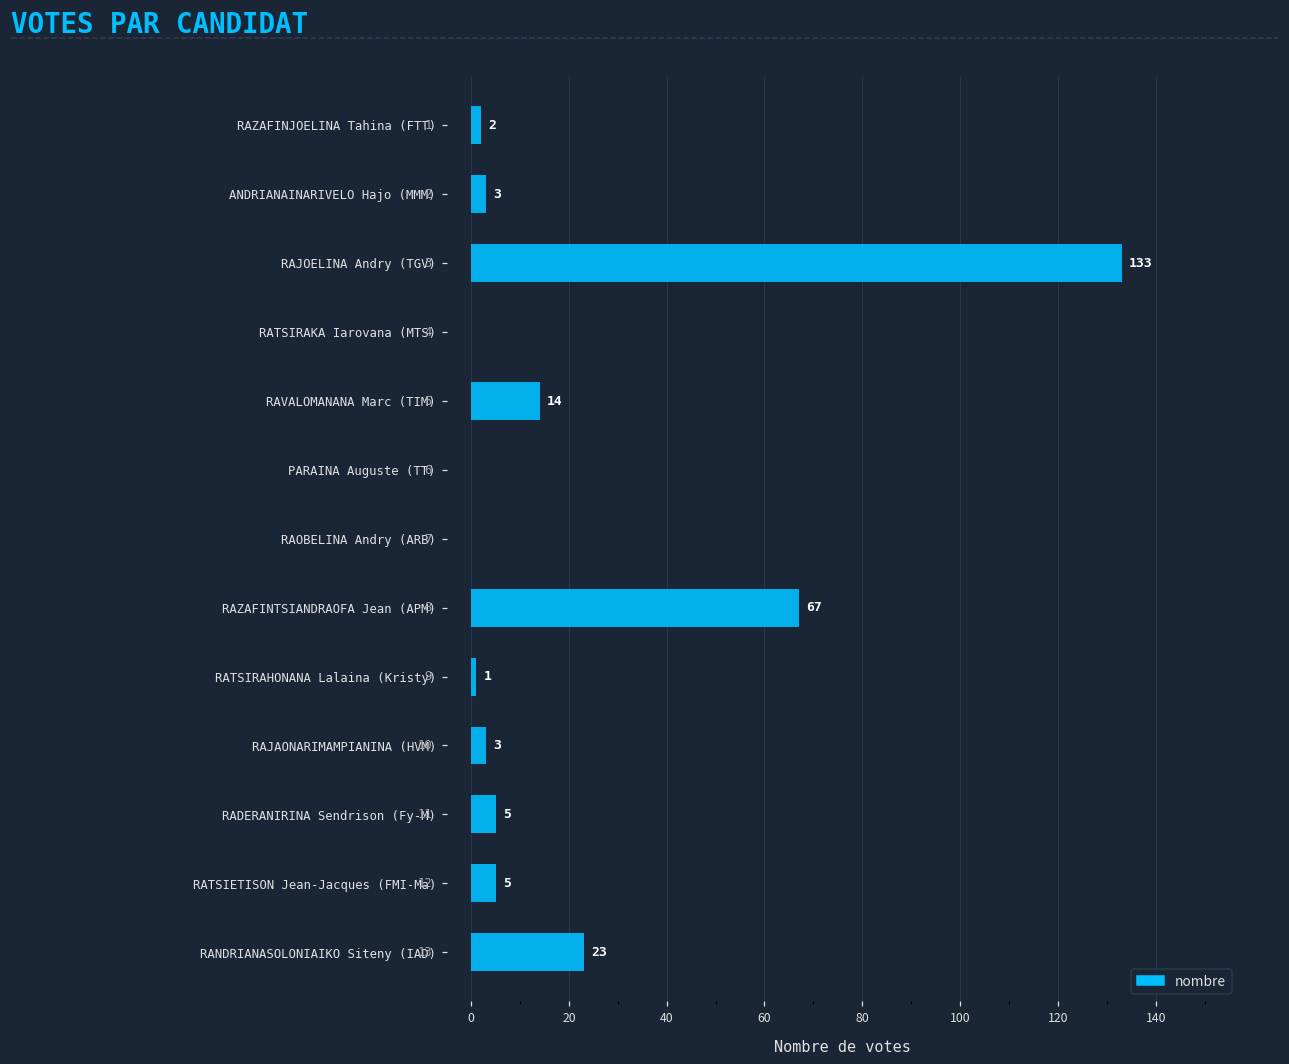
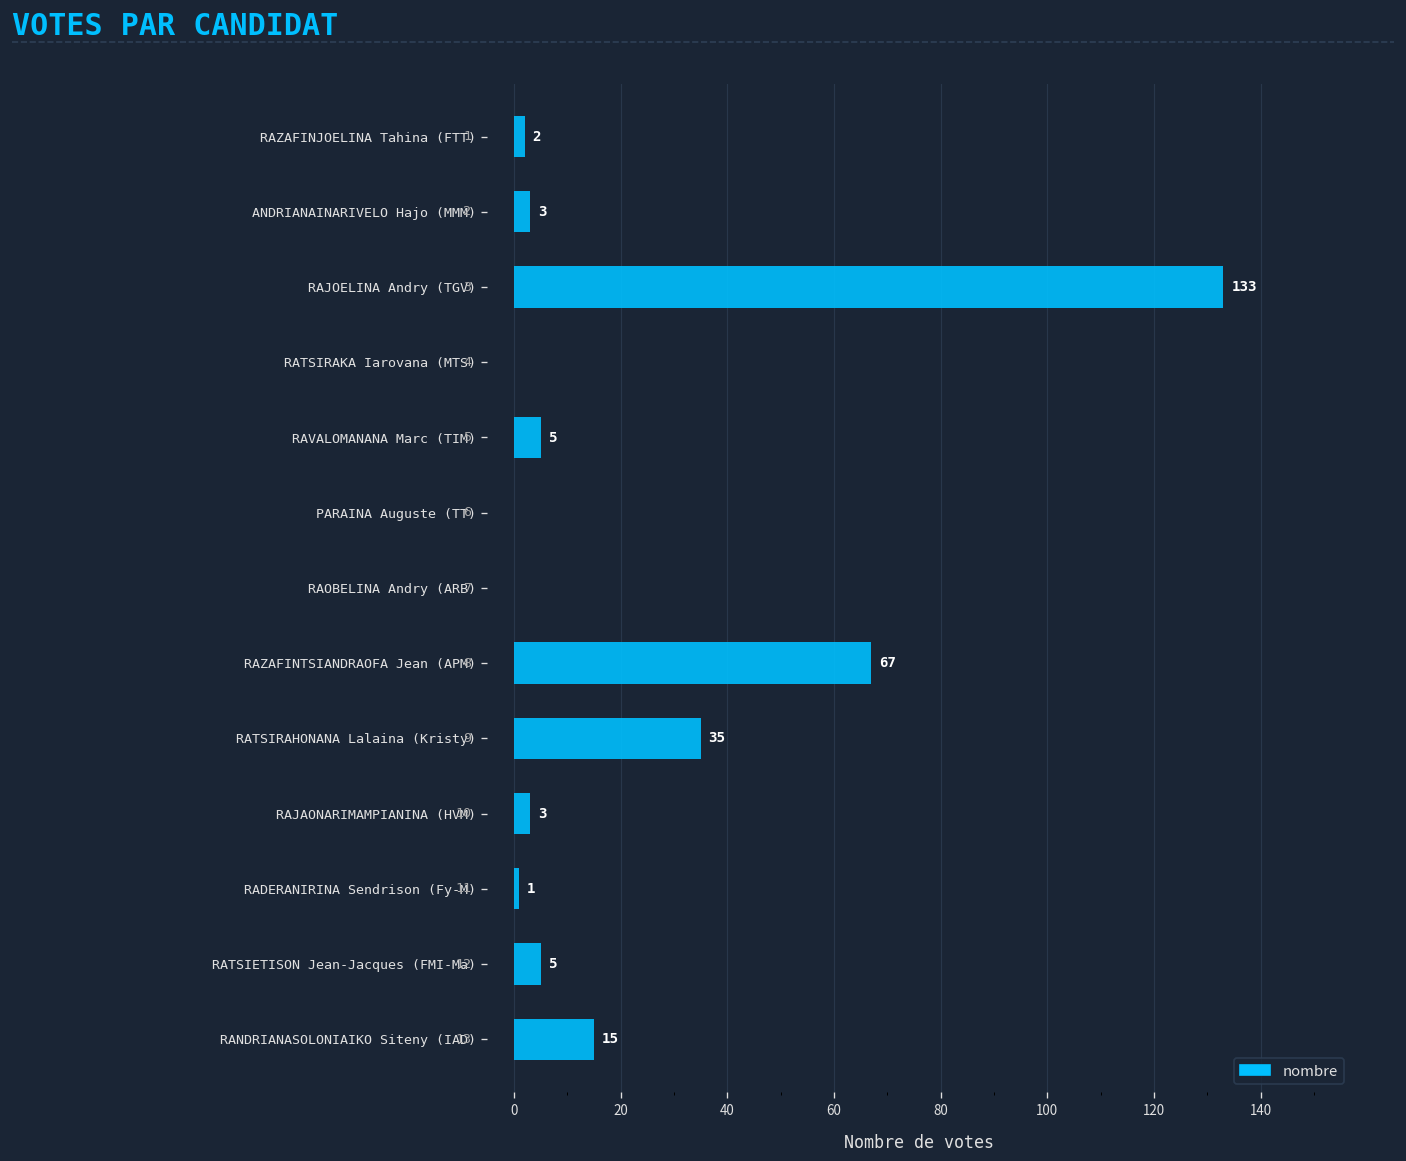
RAVALOMANANA Marc (TIM): 14 -> 5
RATSIRAHONANA Lalaina (Kristy): 1 -> 35
RADERANIRINA Sendrison (Fy-M): 5 -> 1
RANDRIANASOLONIAIKO Siteny (IAD): 23 -> 15
